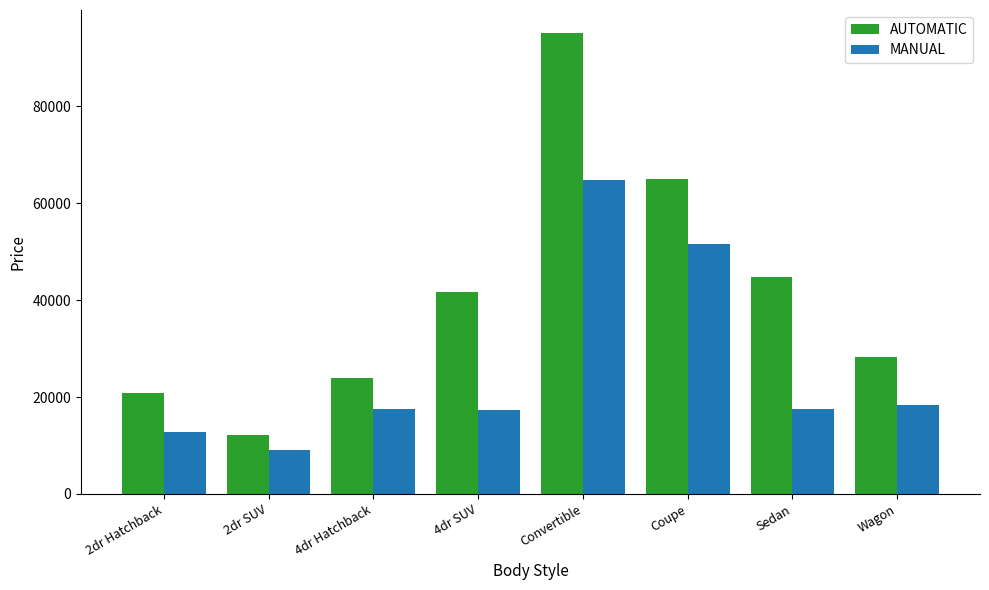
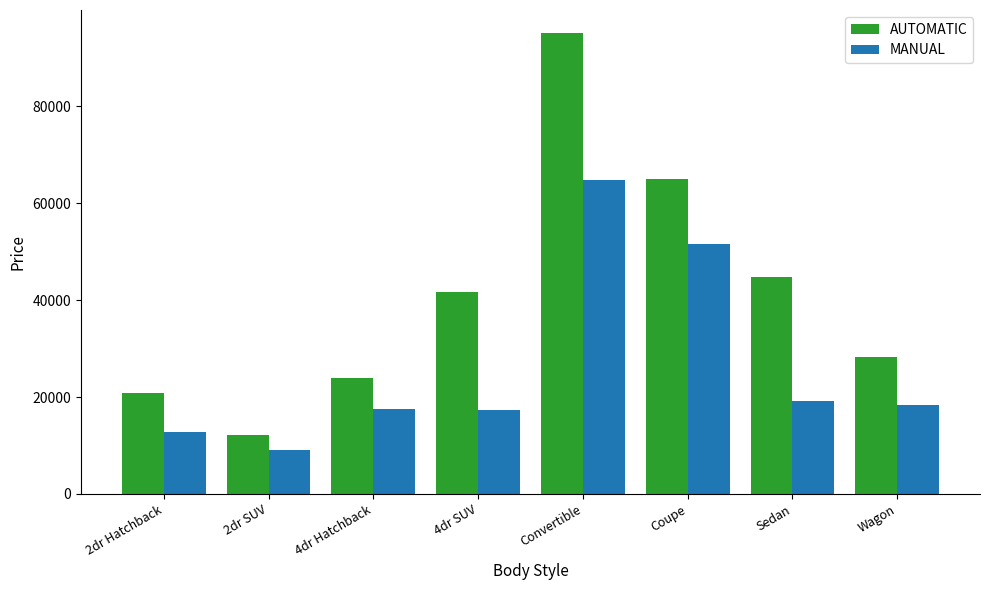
MANUAL, Sedan: 18000 -> 19000
